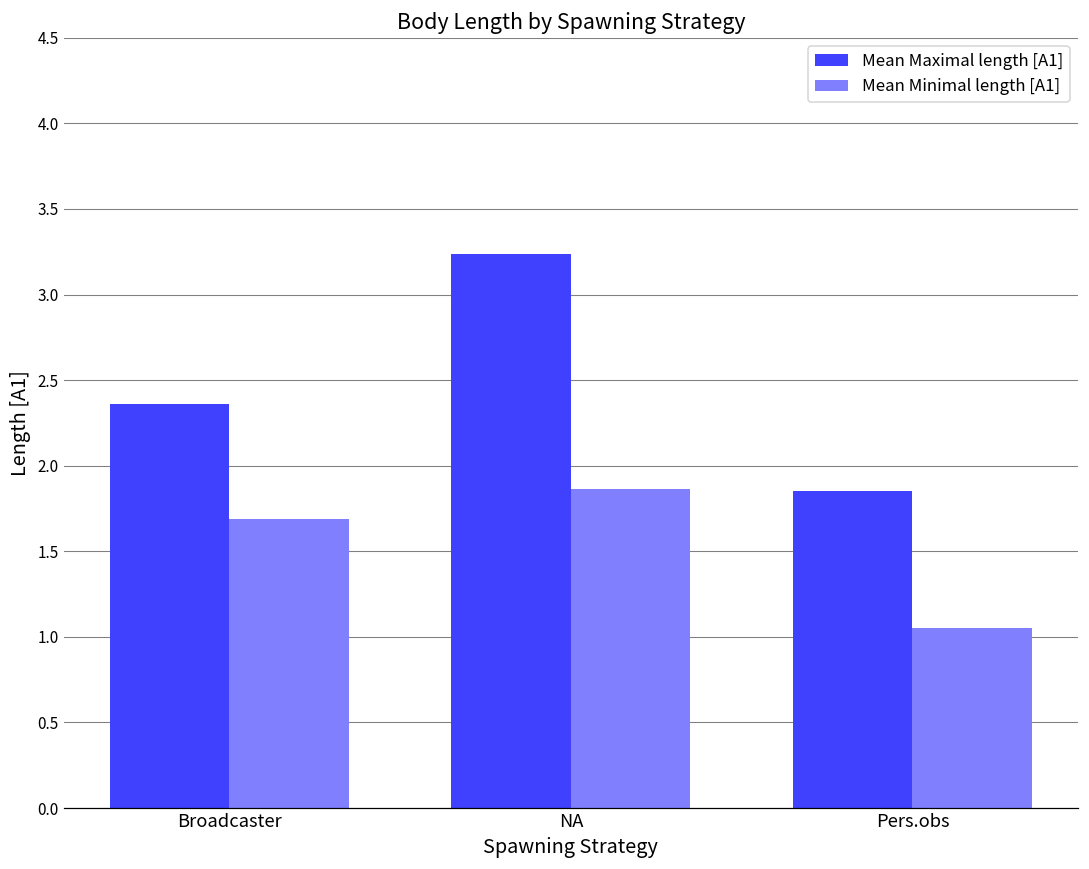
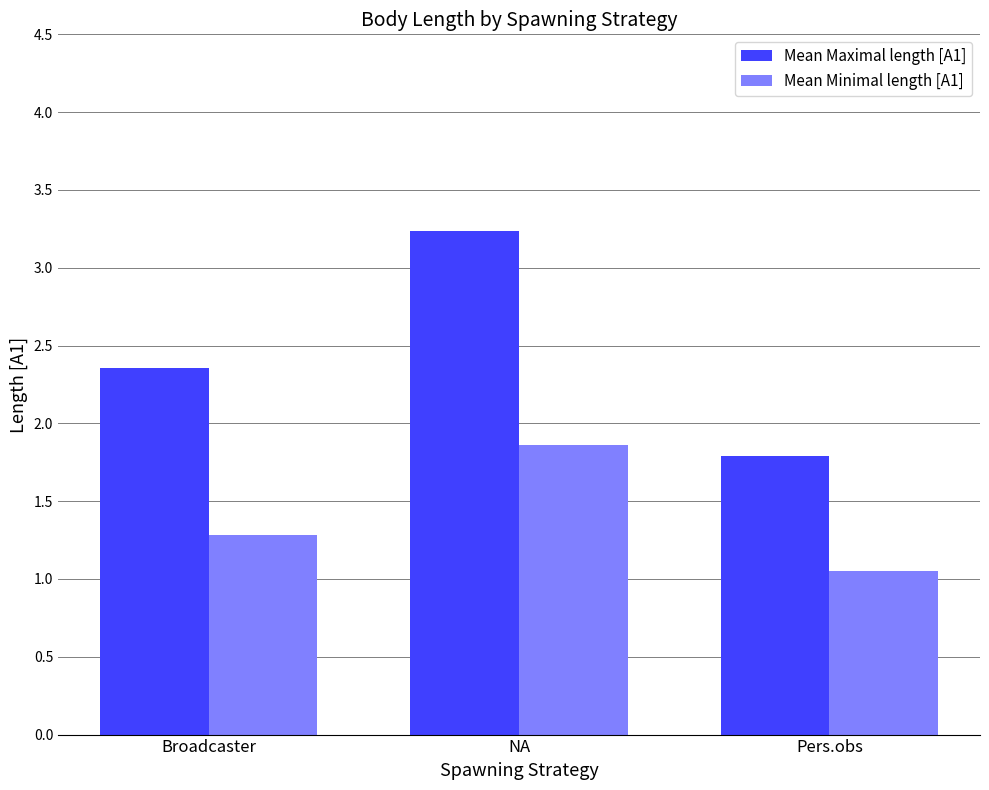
Mean Minimal length [A1], Broadcaster: 1.69 -> 1.29
Mean Maximal length [A1], Pers.obs: 1.85 -> 1.79
